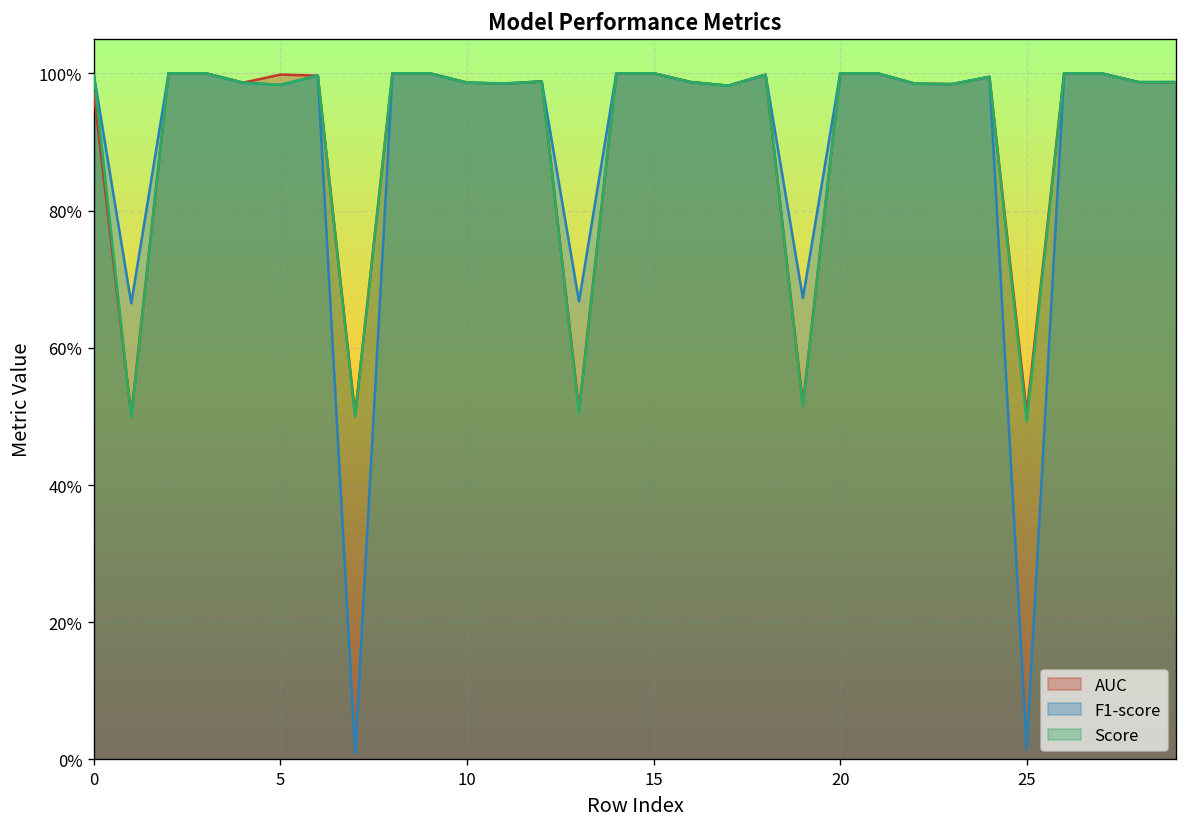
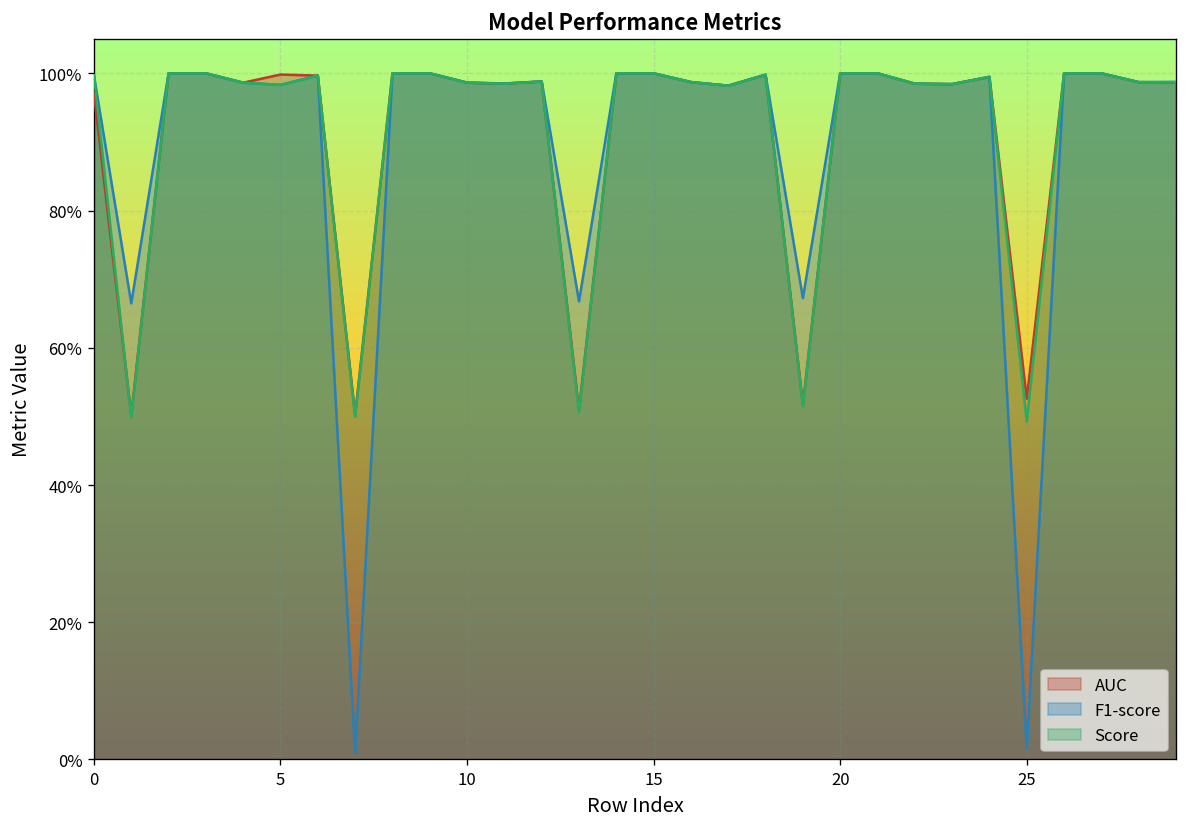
AUC, 25: 50% -> 53%
